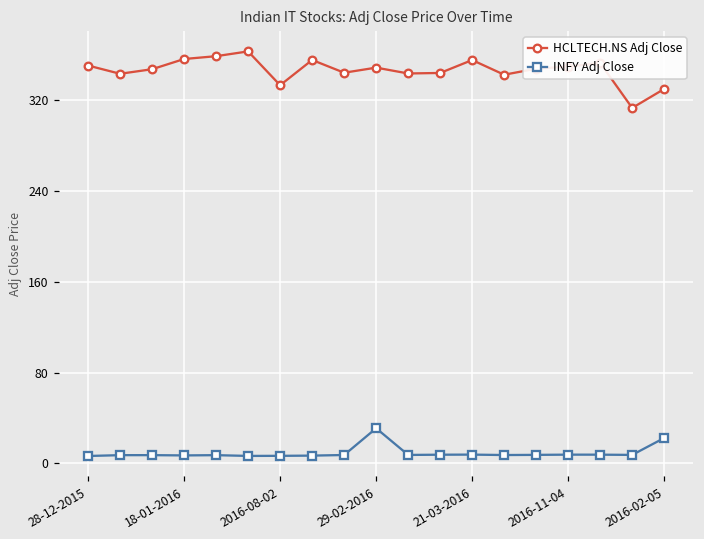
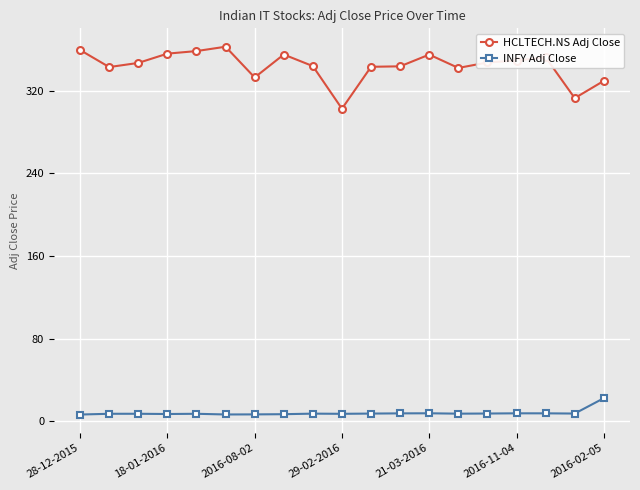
HCLTECH.NS Adj Close, 28-12-2015: 350 -> 360
HCLTECH.NS Adj Close, 29-02-2016: 348 -> 303
INFY Adj Close, 29-02-2016: 31 -> 7
